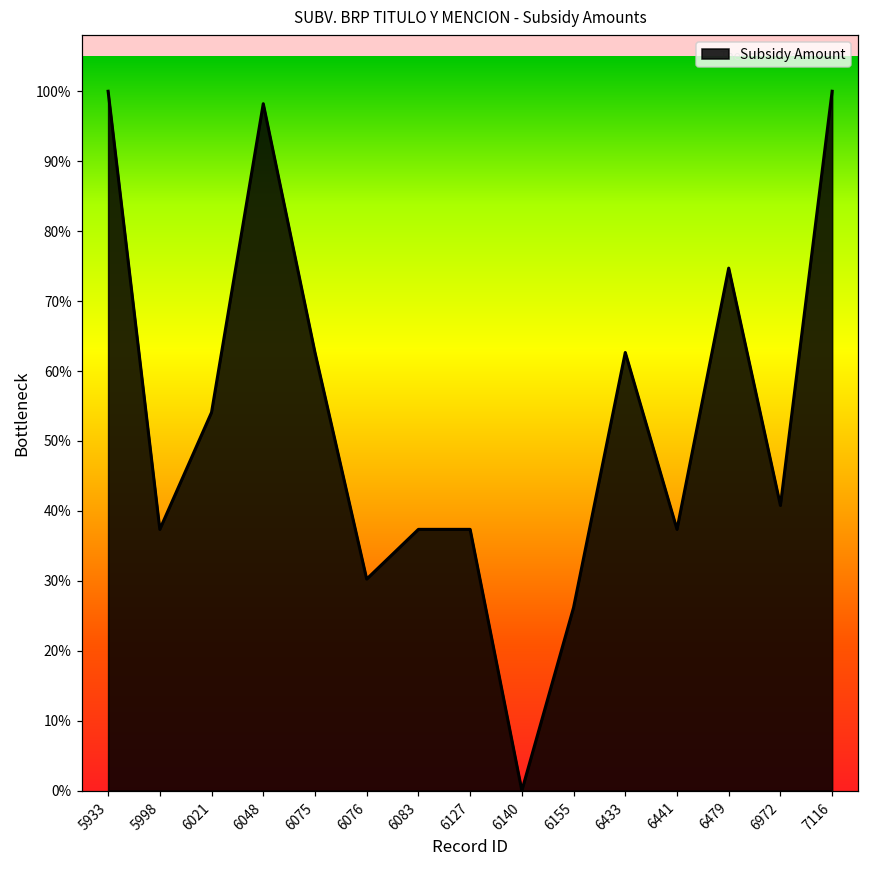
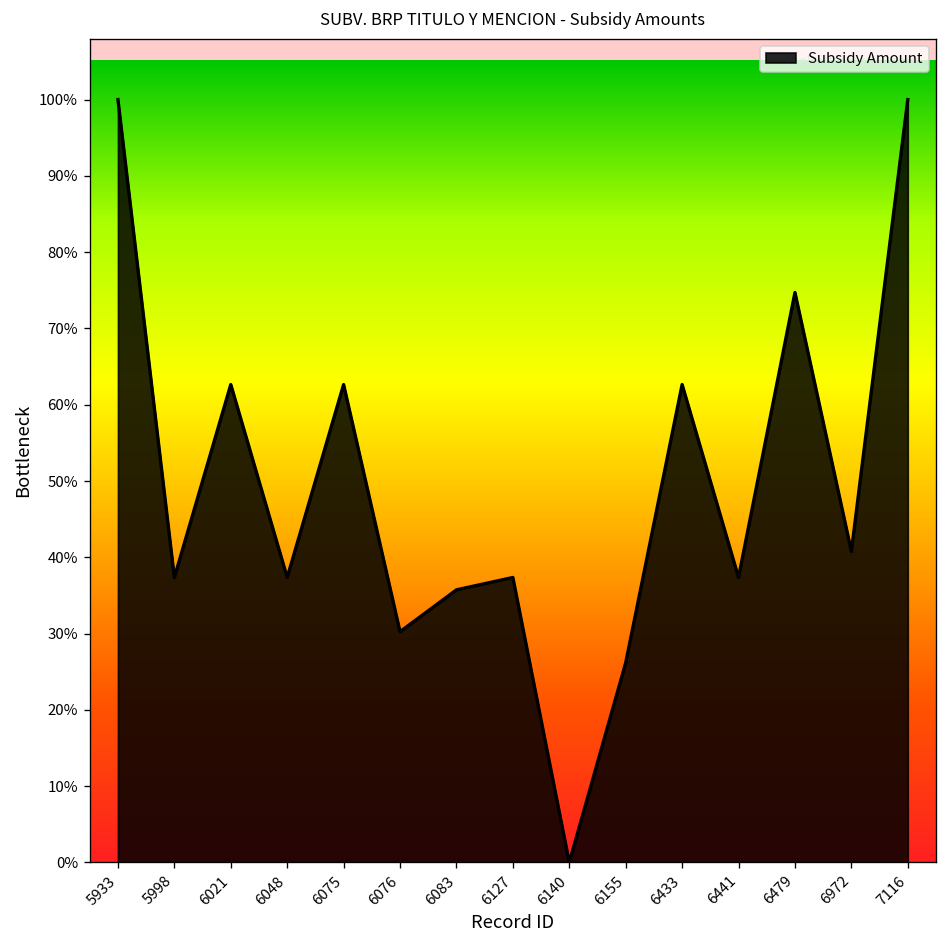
6021: 54% -> 63%
6048: 98% -> 37%
6083: 37% -> 36%
